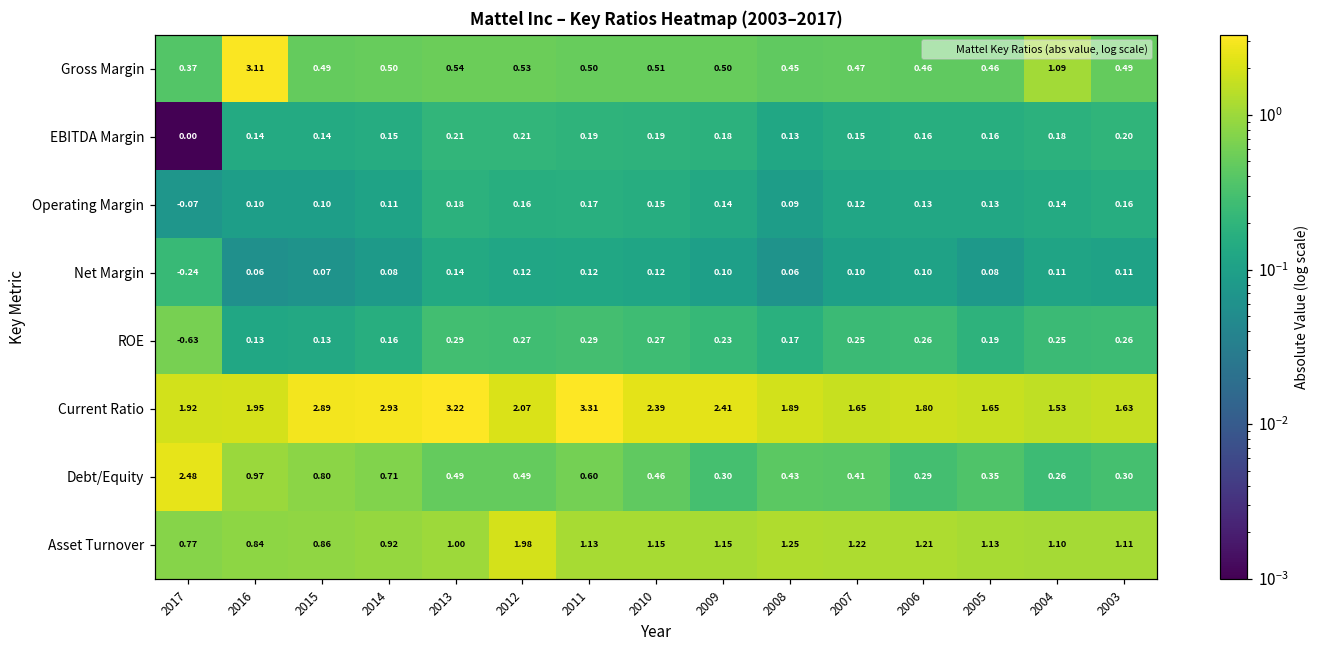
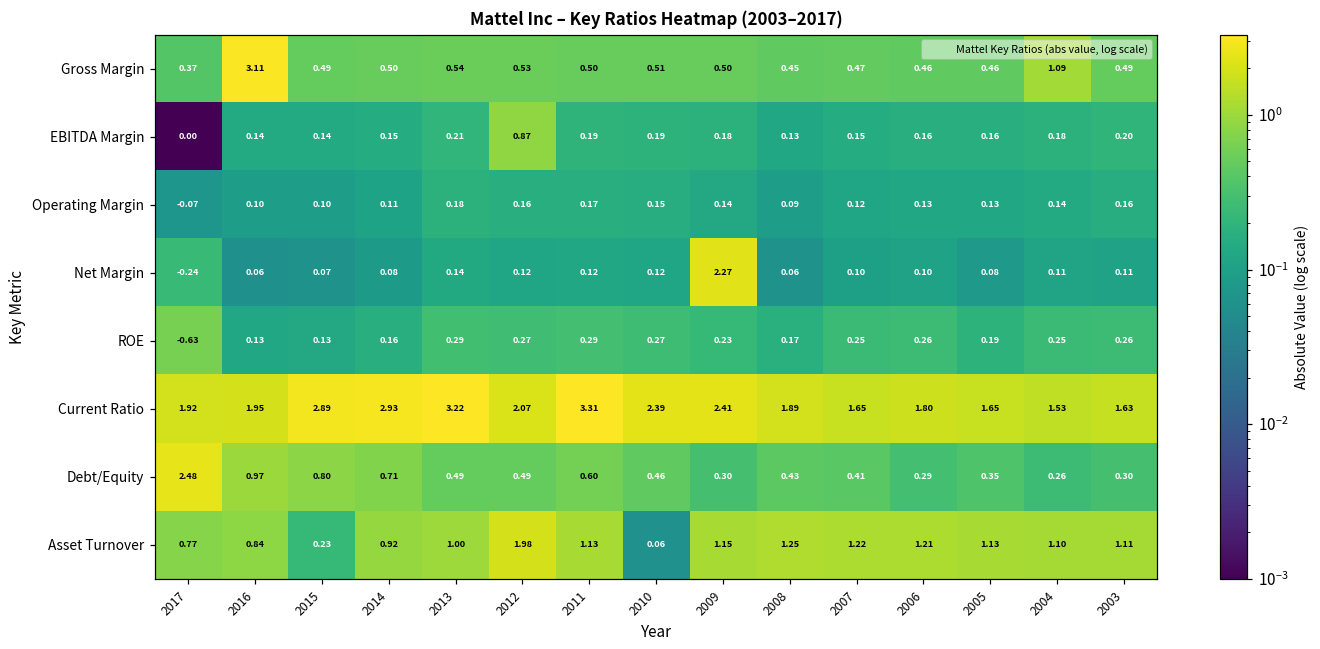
EBITDA Margin, 2012: 0.21 -> 0.87
Net Margin, 2009: 0.10 -> 2.27
Asset Turnover, 2015: 0.86 -> 0.23
Asset Turnover, 2010: 1.15 -> 0.06
